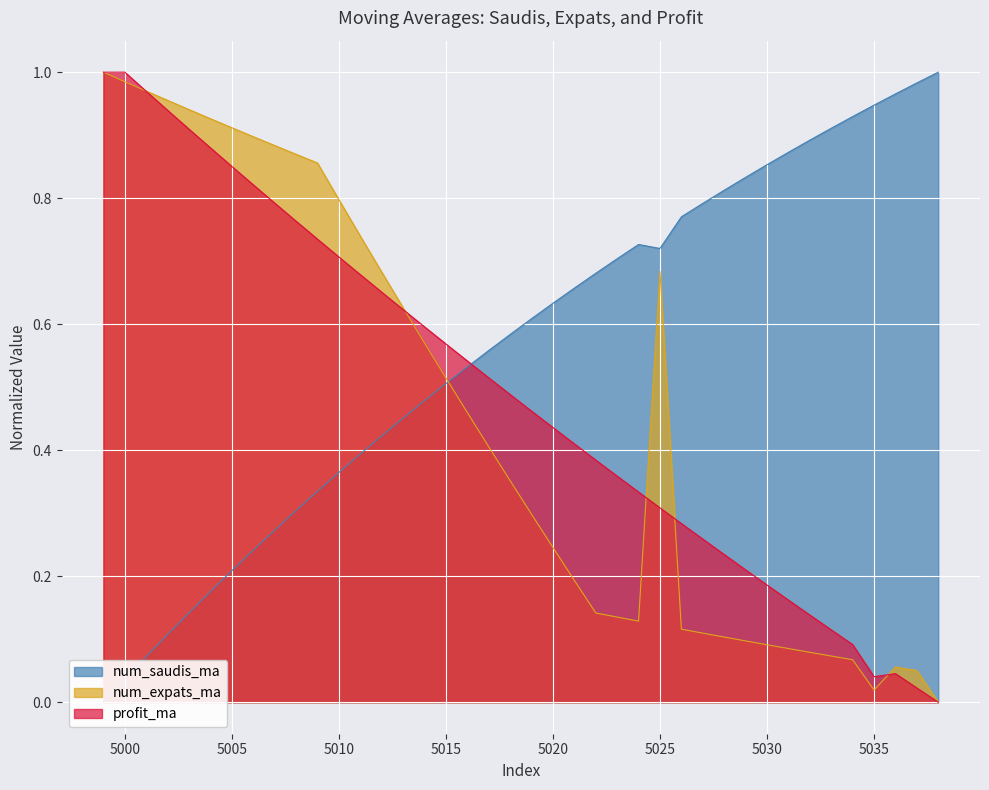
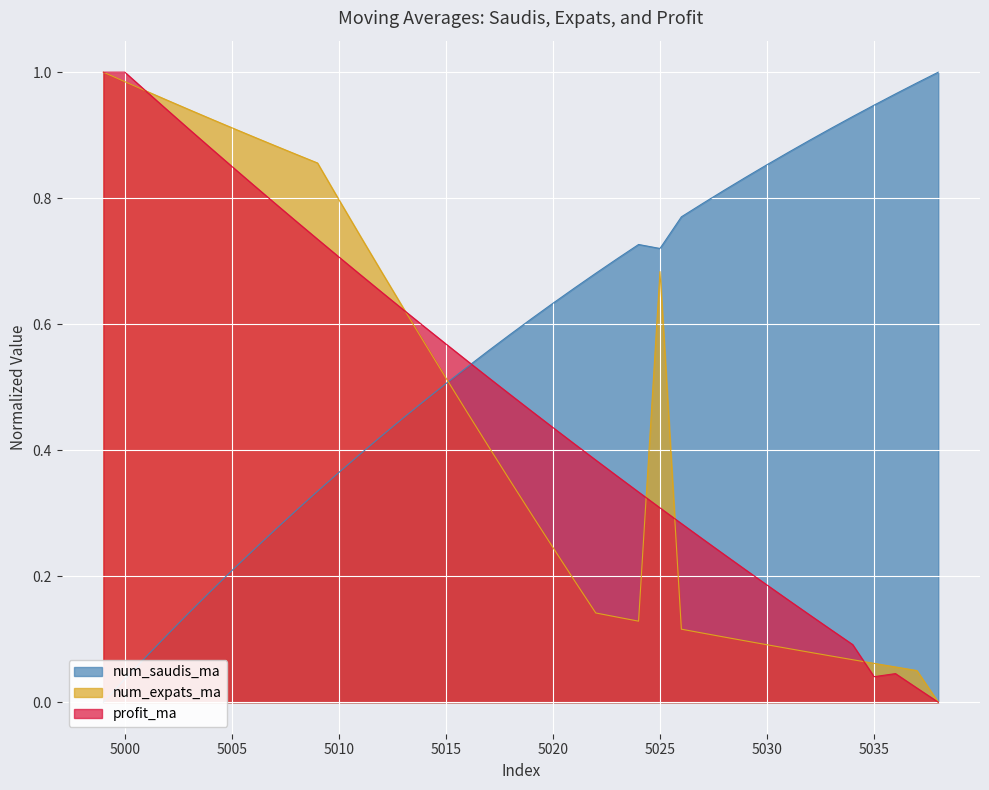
num_expats_ma, 5035: 0.02 -> 0.06
